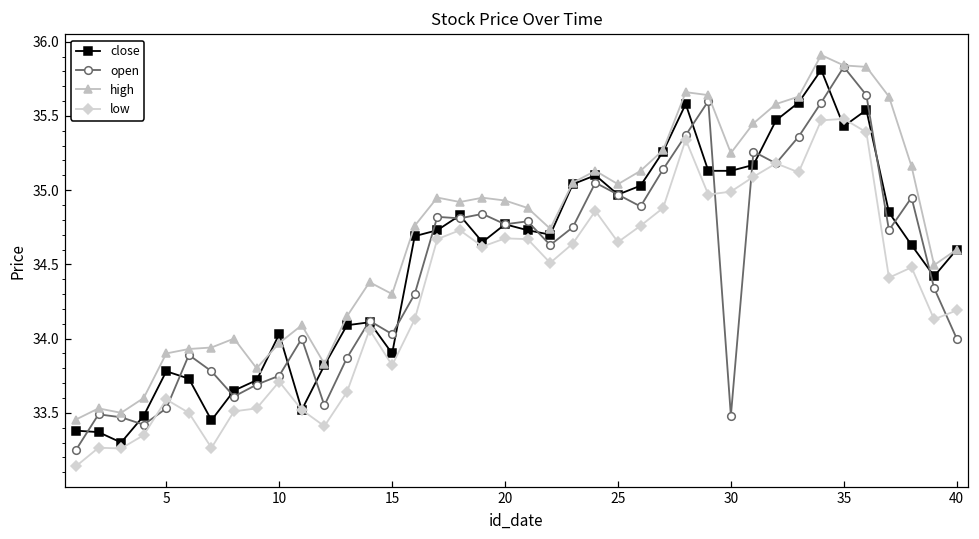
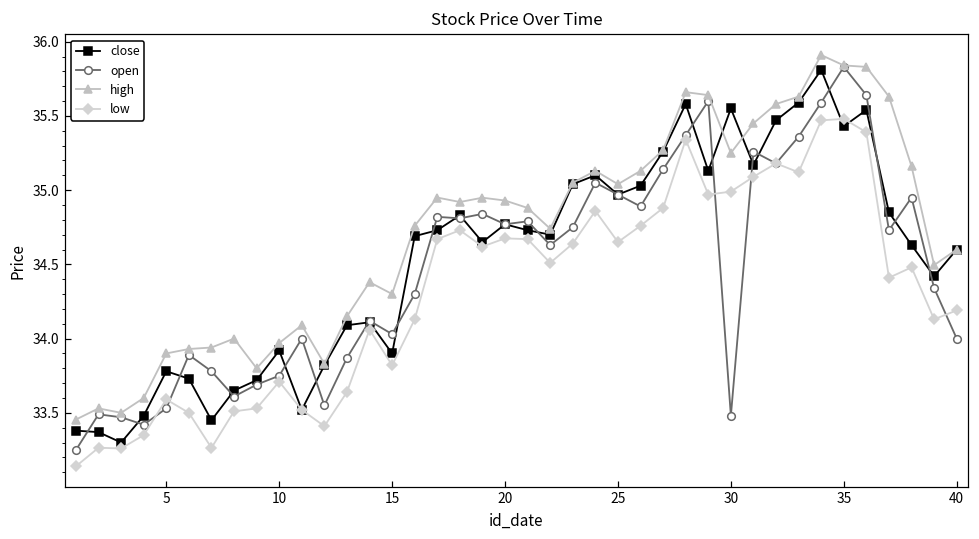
close, 10: 34.03 -> 33.92
close, 30: 35.13 -> 35.55
